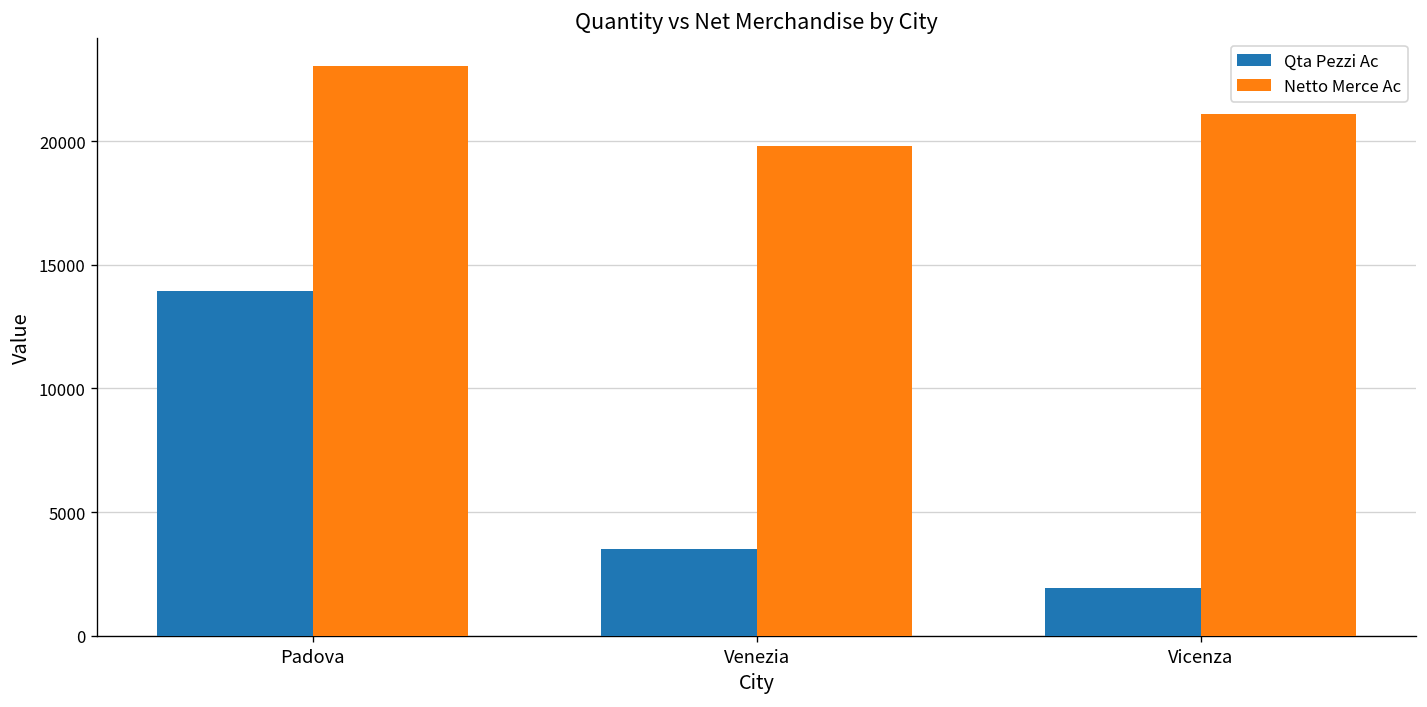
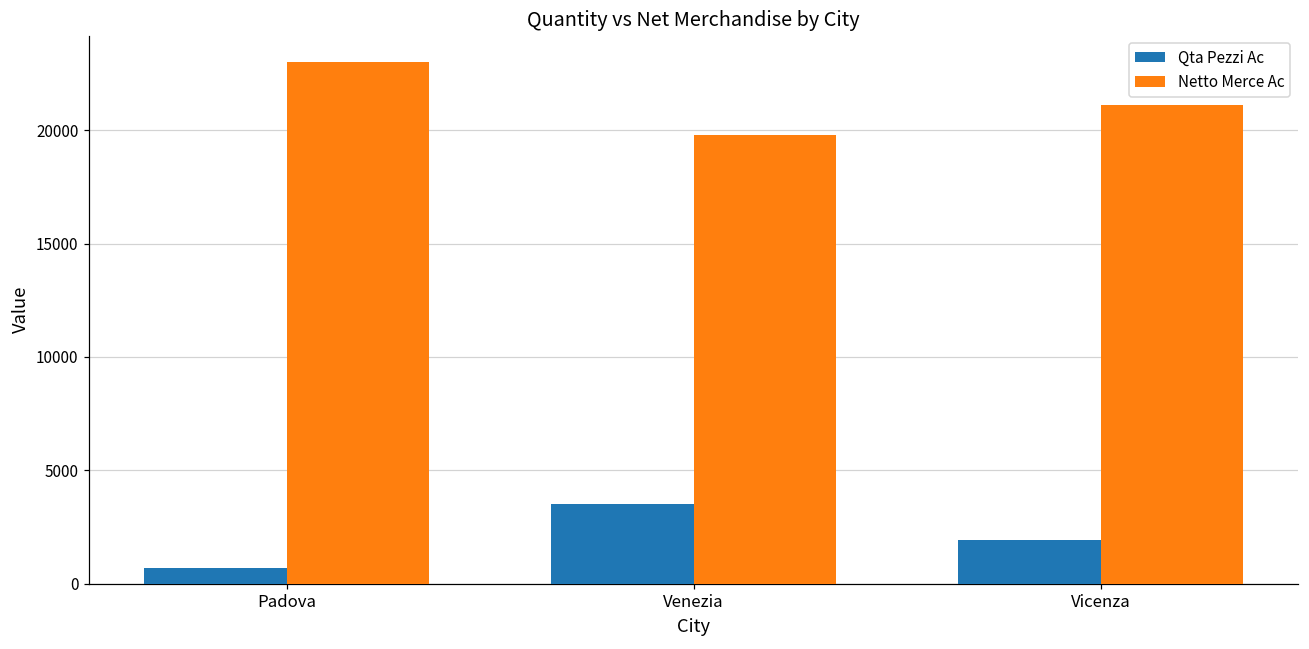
Qta Pezzi Ac, Padova: 14000 -> 700
